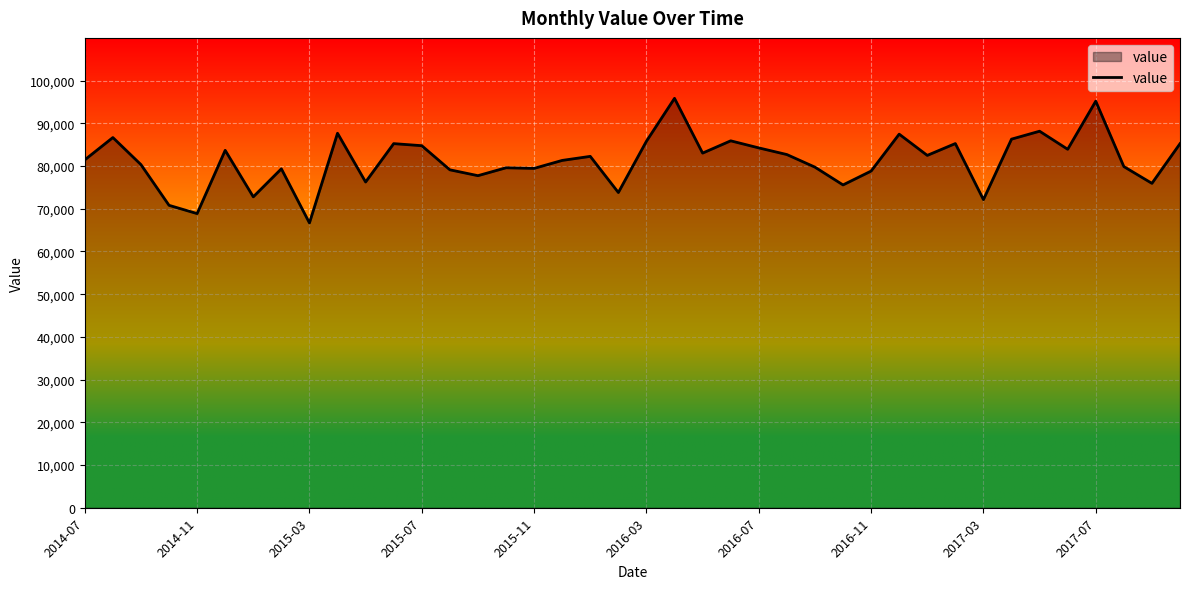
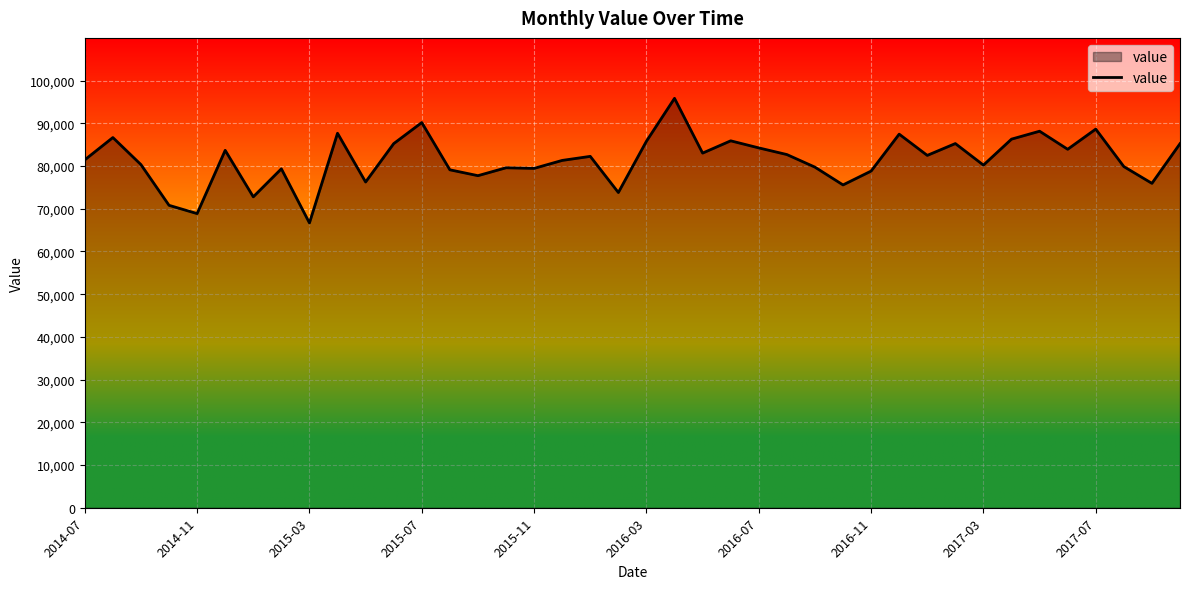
2015-07: 85,000 -> 90,000
2017-03: 72,000 -> 80,000
2017-07: 95,000 -> 89,000
